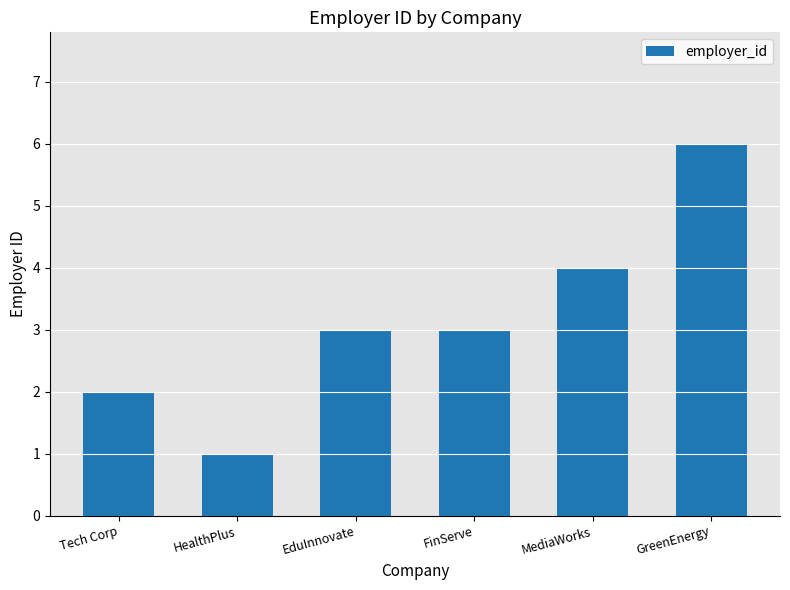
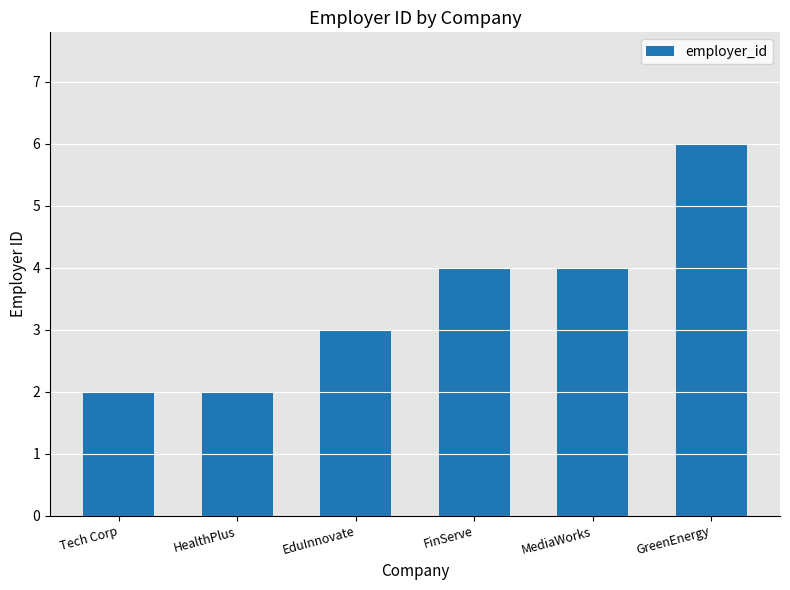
HealthPlus: 1 -> 2
FinServe: 3 -> 4
